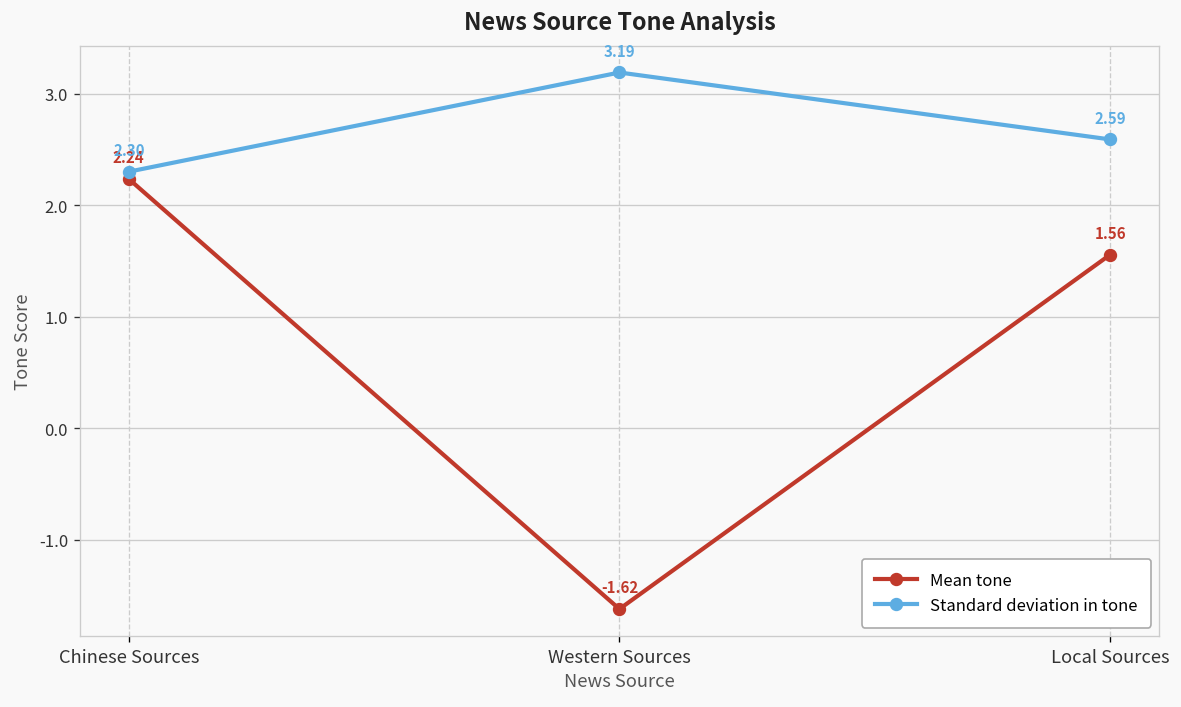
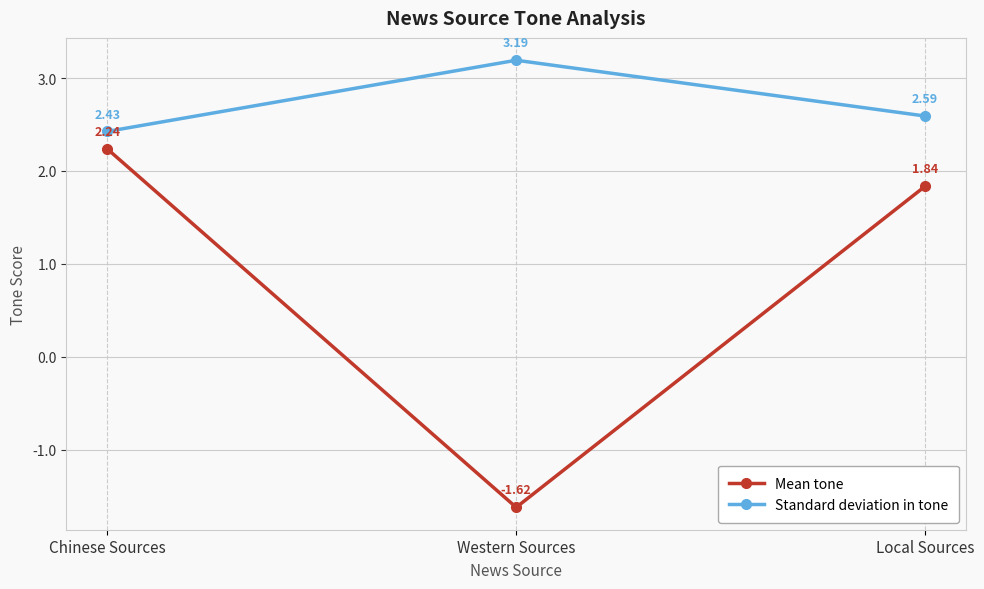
Standard deviation in tone, Chinese Sources: 2.30 -> 2.43
Mean tone, Local Sources: 1.56 -> 1.84
